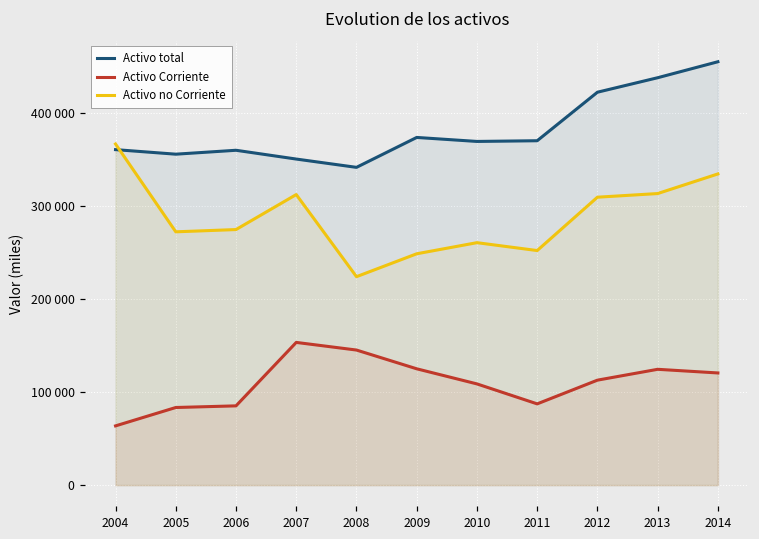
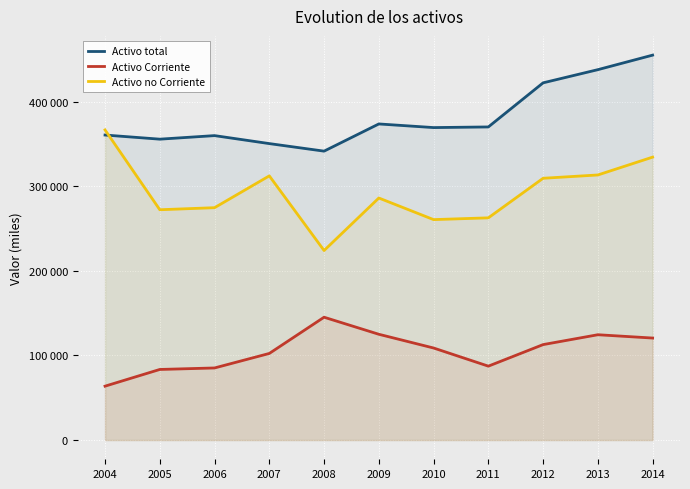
Activo Corriente, 2007: 150000 -> 100000
Activo no Corriente, 2009: 250000 -> 290000
Activo no Corriente, 2011: 250000 -> 260000
